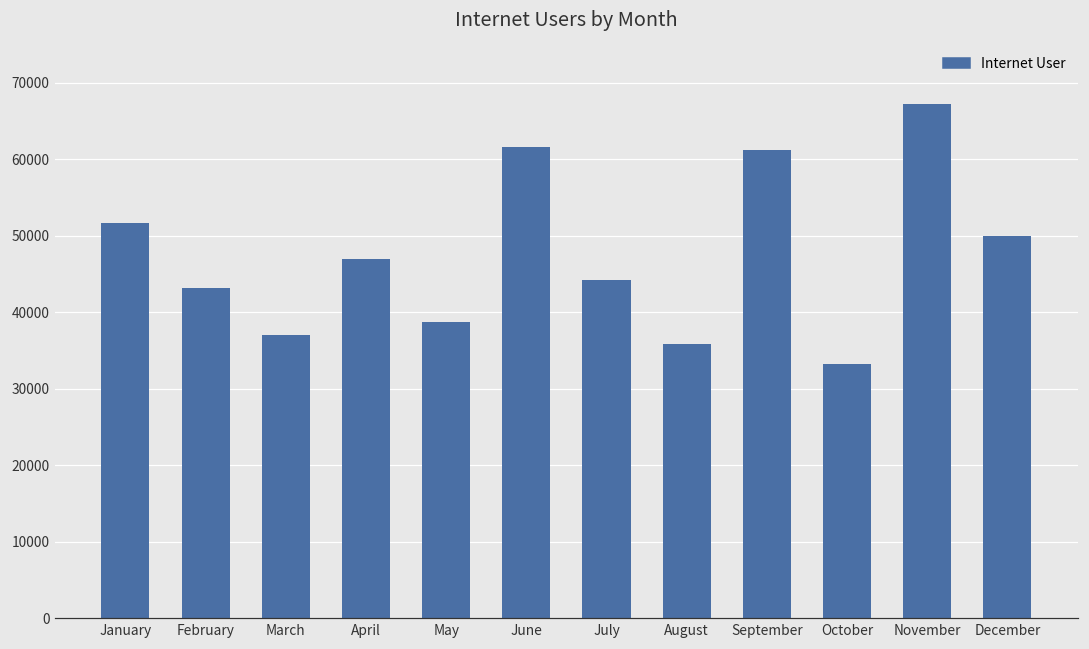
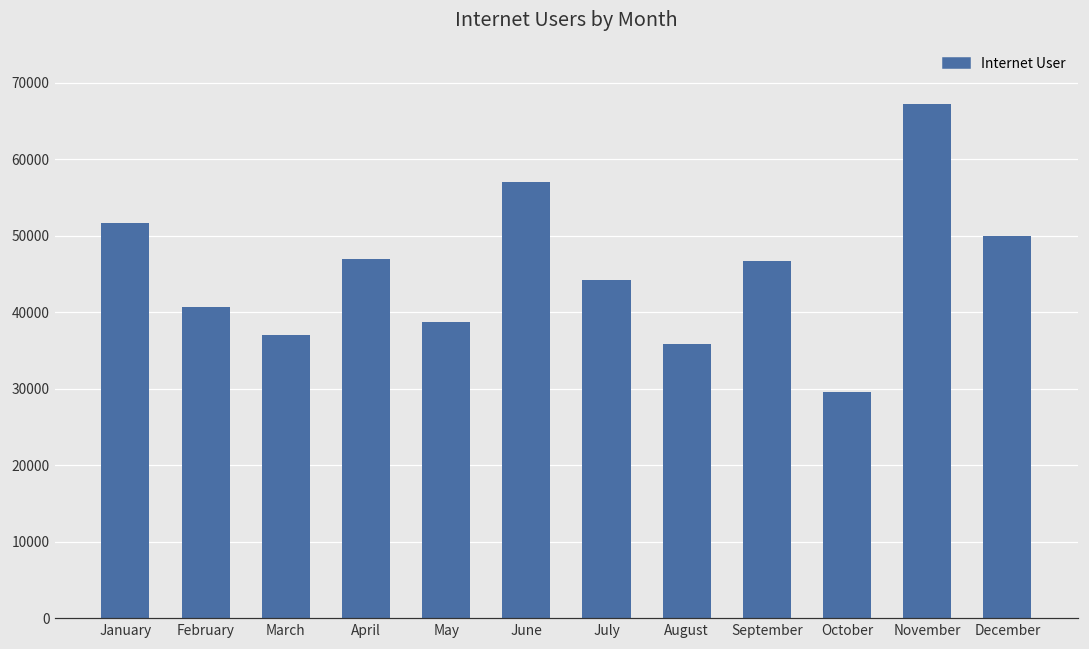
February: 43000 -> 41000
June: 62000 -> 57000
September: 61000 -> 47000
October: 33000 -> 30000
